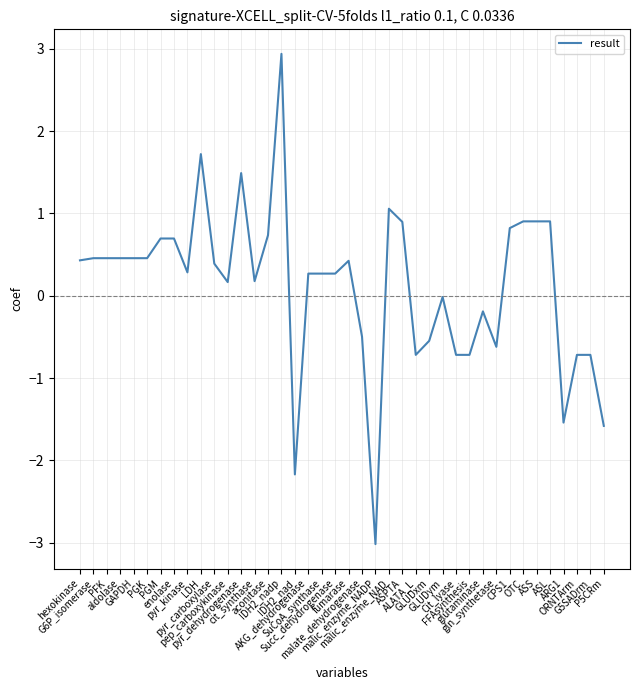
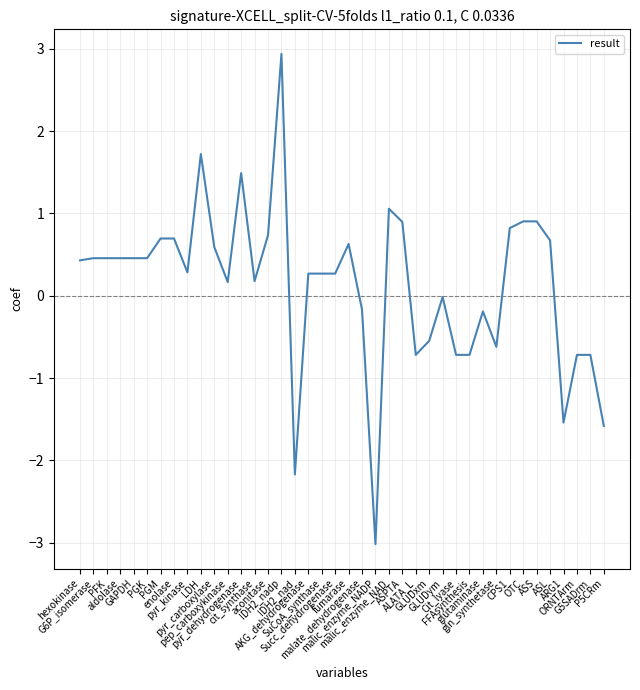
pyr_carboxylase: 0.4 -> 0.6
fumarase: 0.4 -> 0.6
malate_dehydrogenase: -0.5 -> -0.2
ASL: 0.9 -> 0.7
